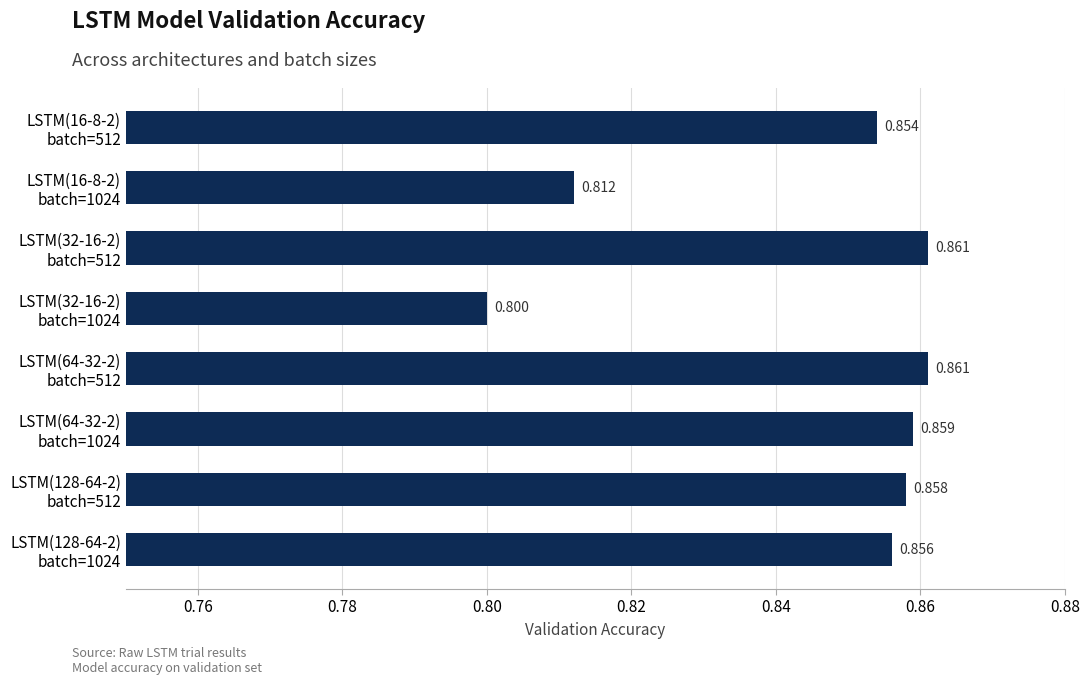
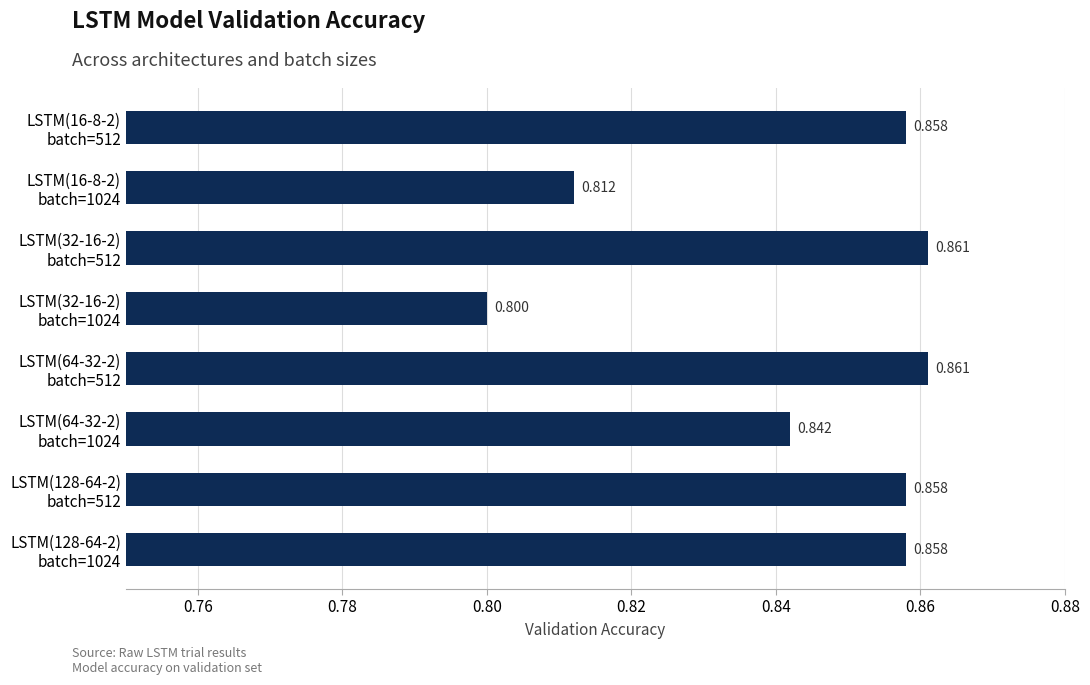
LSTM(16-8-2) batch=512: 0.854 -> 0.858
LSTM(64-32-2) batch=1024: 0.859 -> 0.842
LSTM(128-64-2) batch=1024: 0.856 -> 0.858
